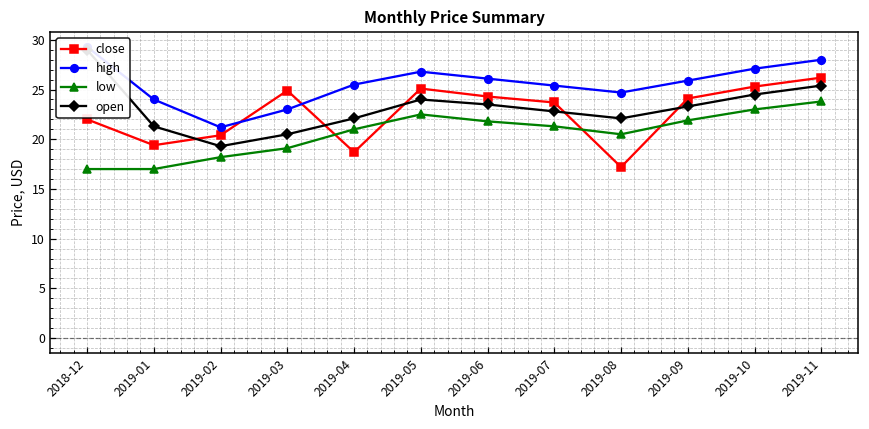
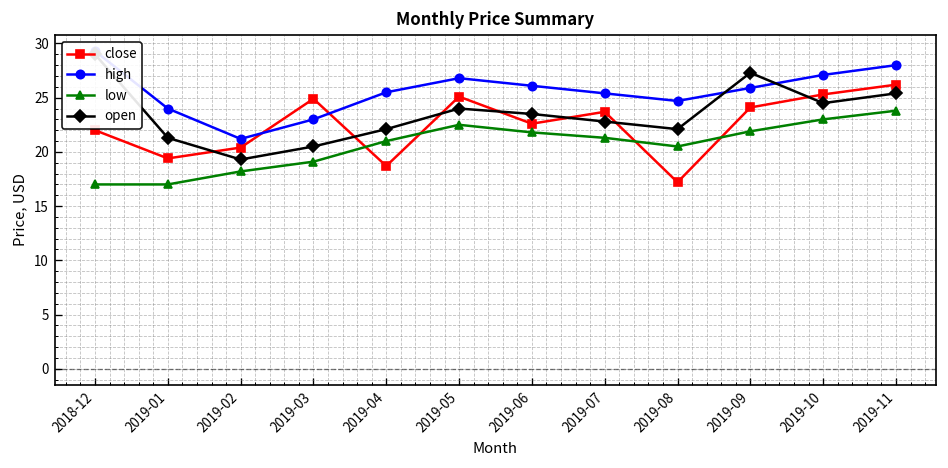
close, 2019-06: 24 -> 23
open, 2019-09: 23 -> 27
